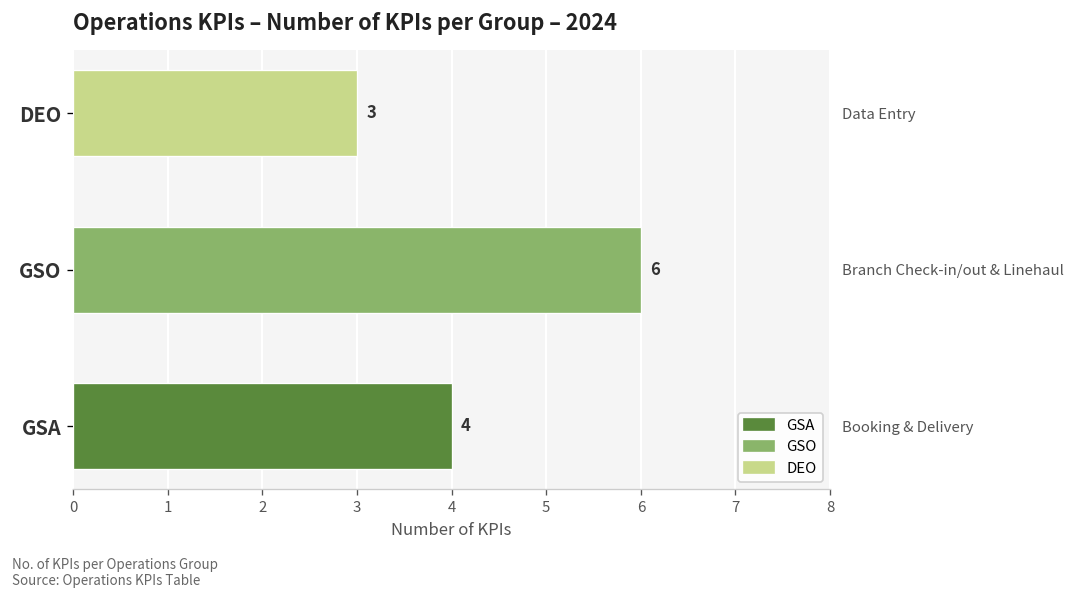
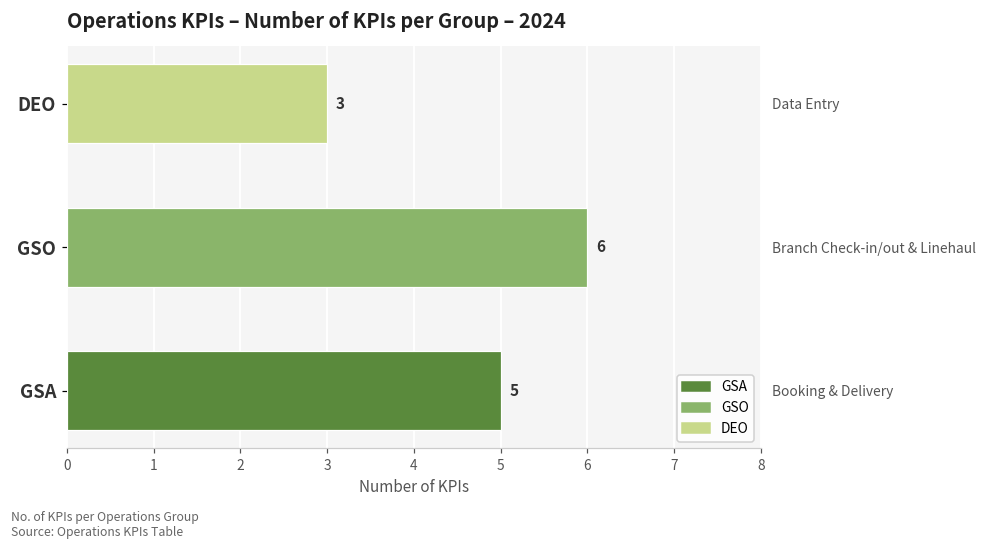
GSA: 4 -> 5
